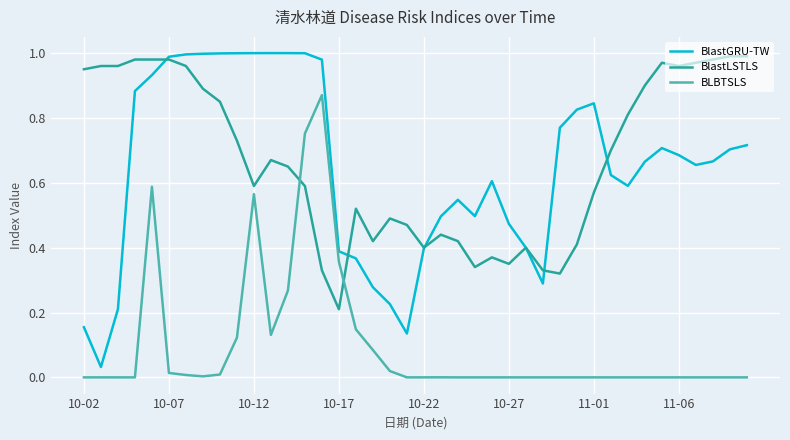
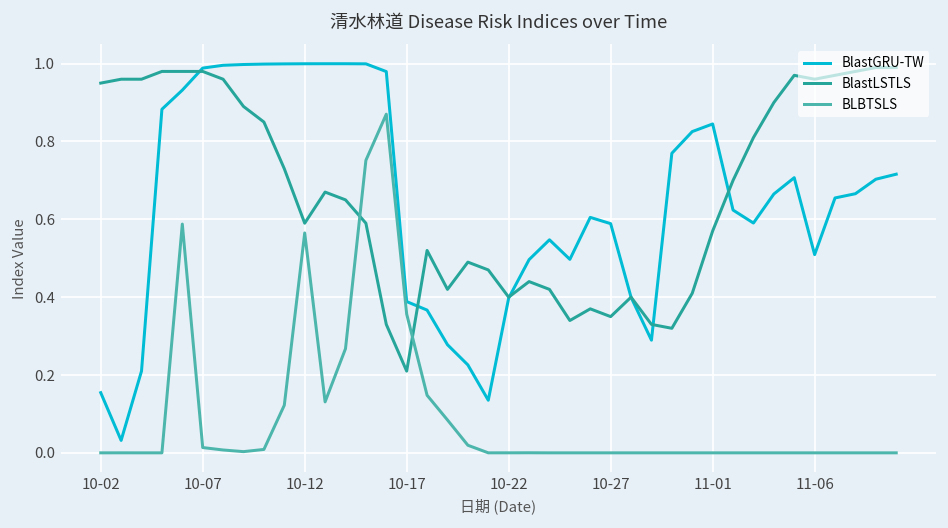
BlastGRU-TW, 10-27: 0.47 -> 0.59
BlastGRU-TW, 11-06: 0.69 -> 0.51
